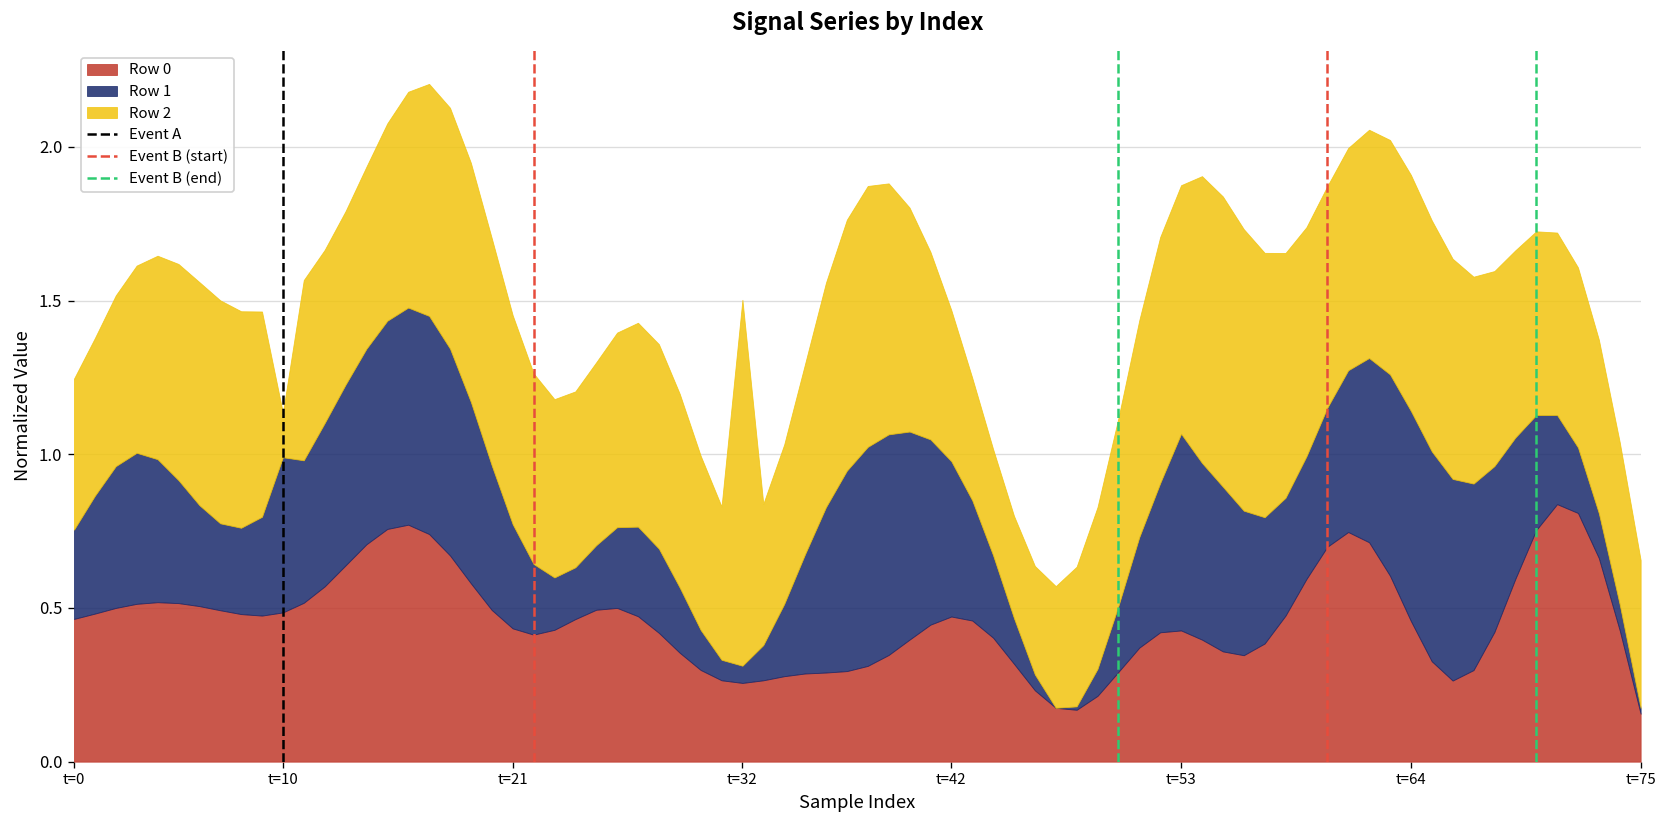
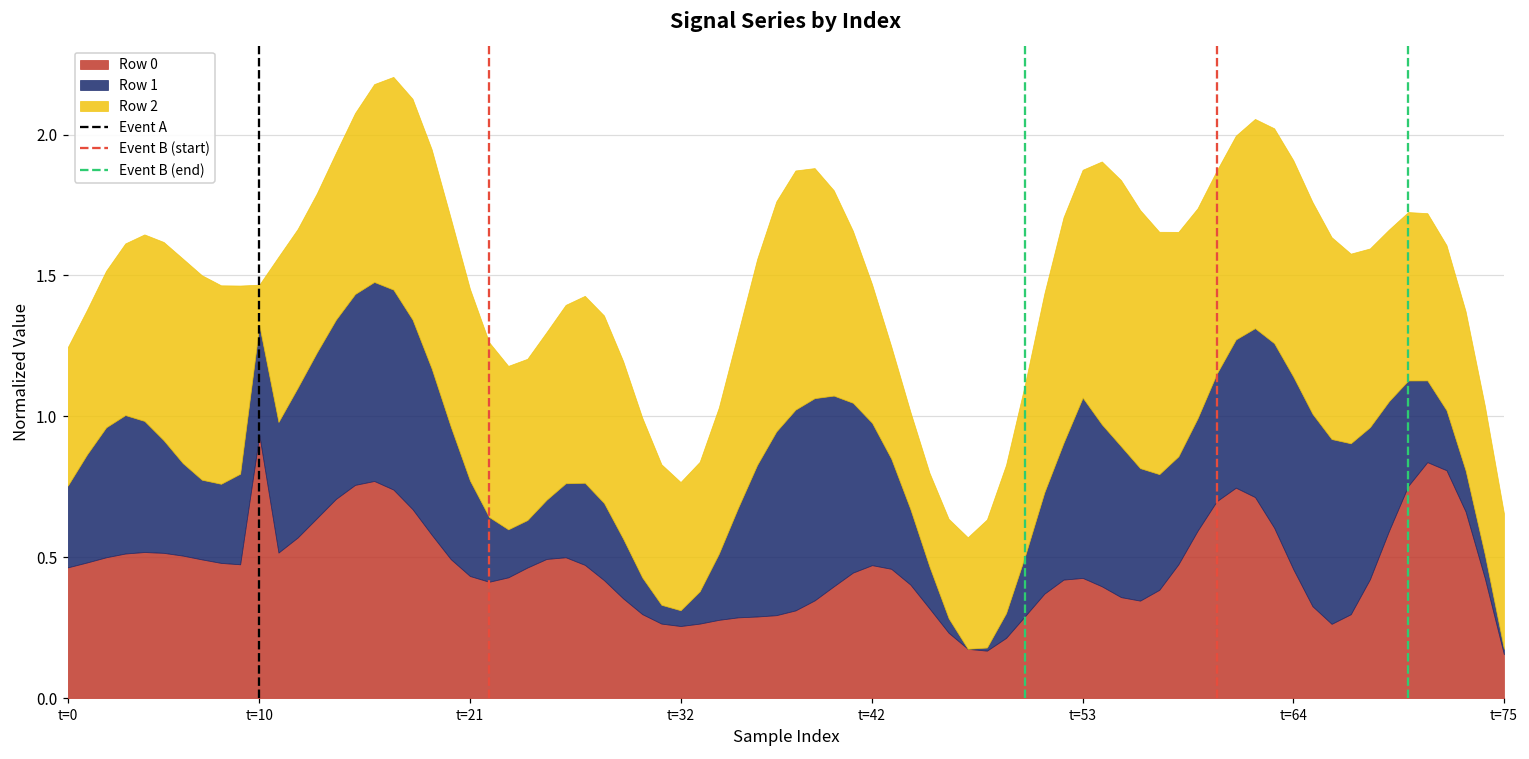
Row 0, t=10: 0.49 -> 0.93
Row 1, t=10: 0.50 -> 0.39
Row 2, t=32: 1.19 -> 0.46
